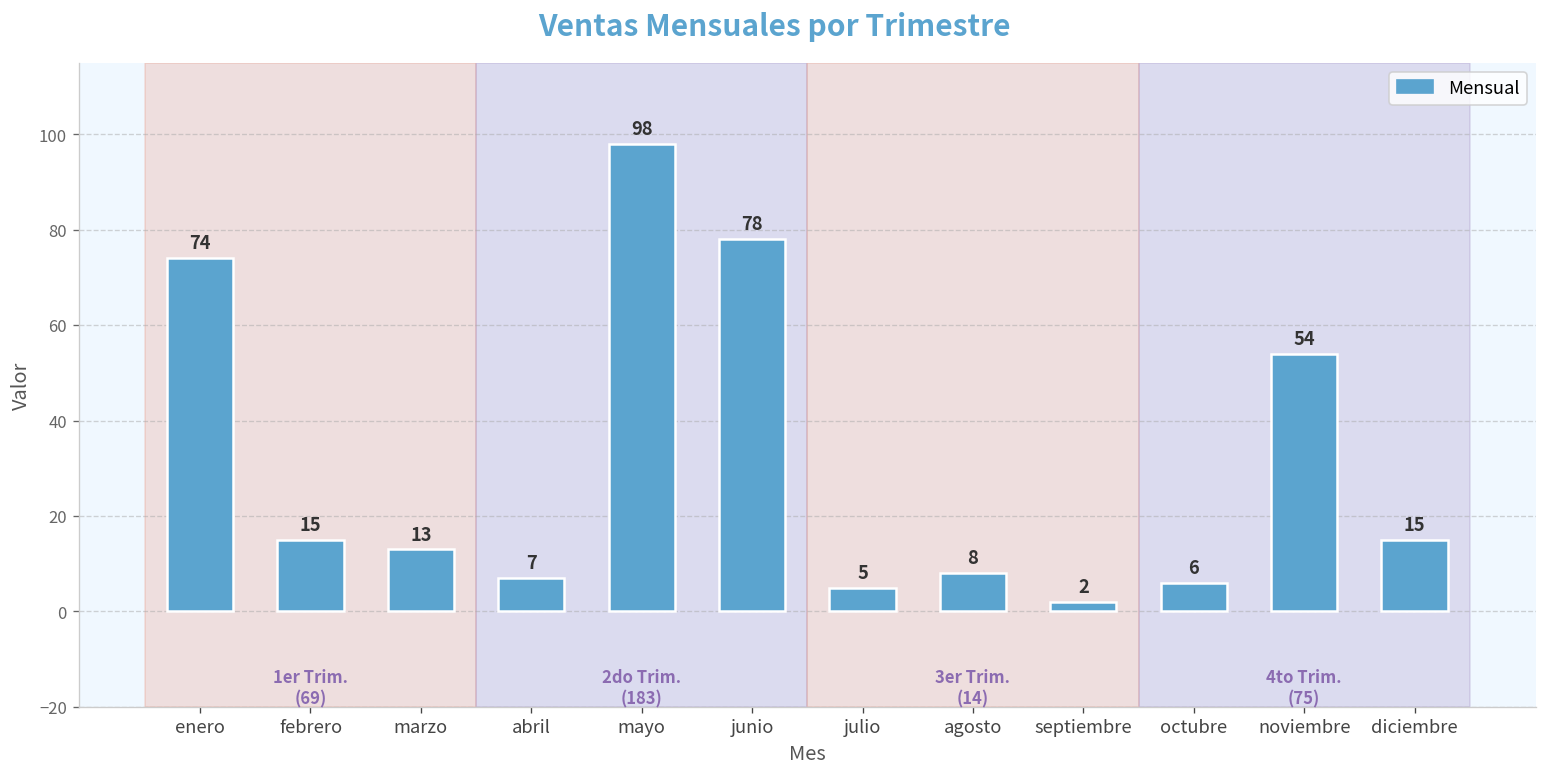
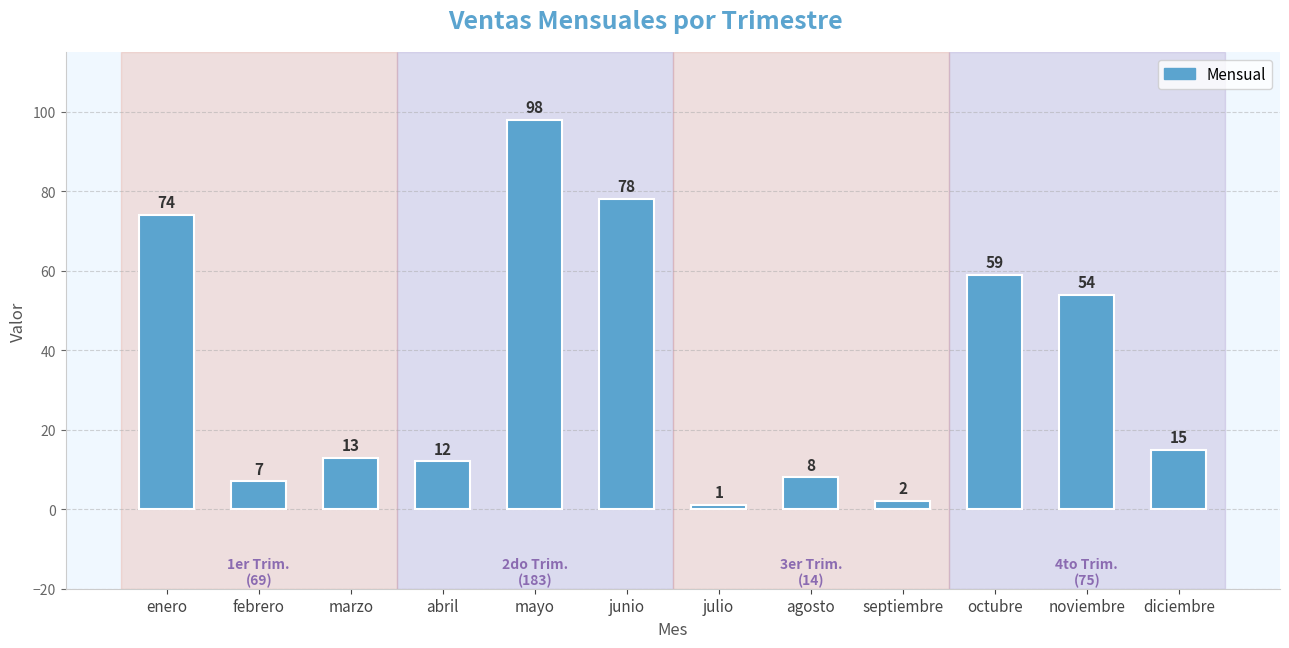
febrero: 15 -> 7
abril: 7 -> 12
julio: 5 -> 1
octubre: 6 -> 59
